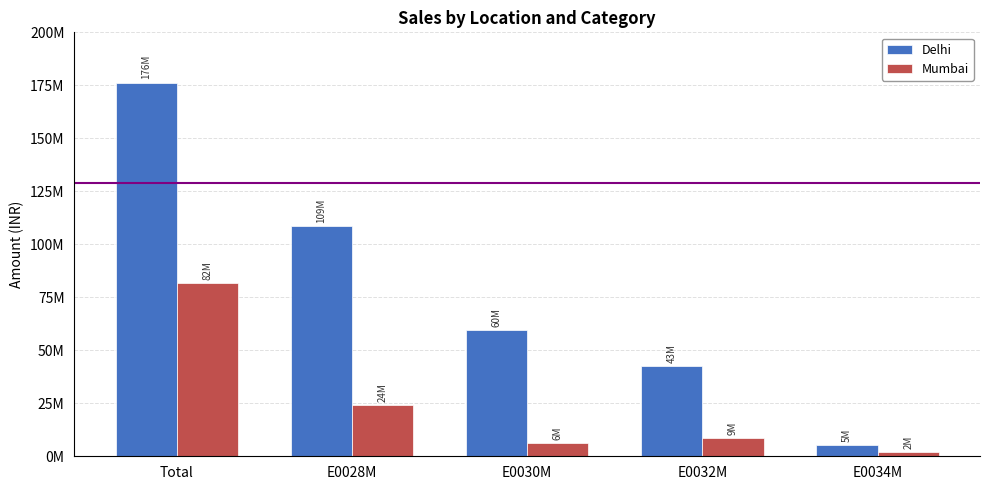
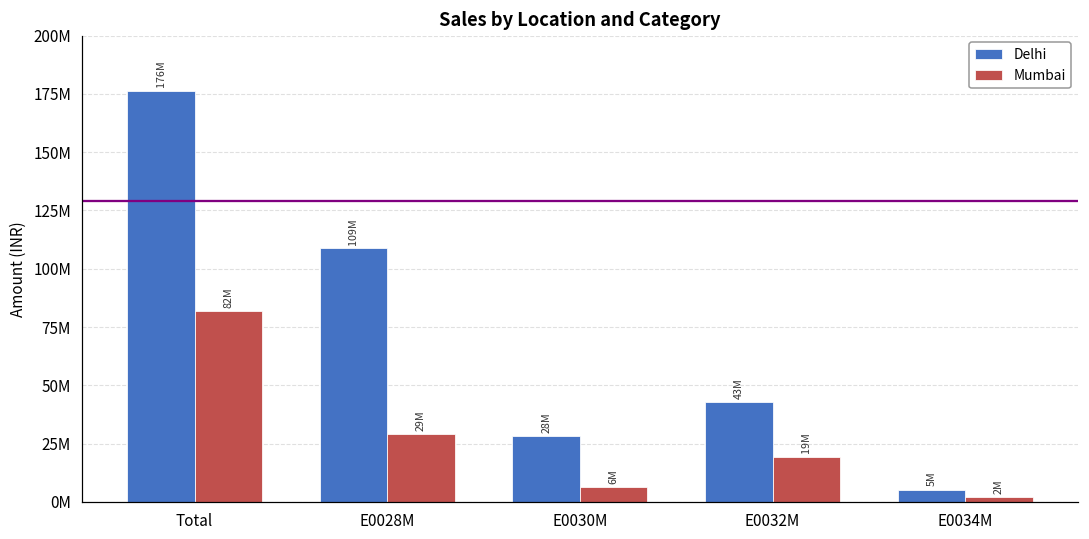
Mumbai, E0028M: 24M -> 29M
Delhi, E0030M: 60M -> 28M
Mumbai, E0032M: 9M -> 19M
